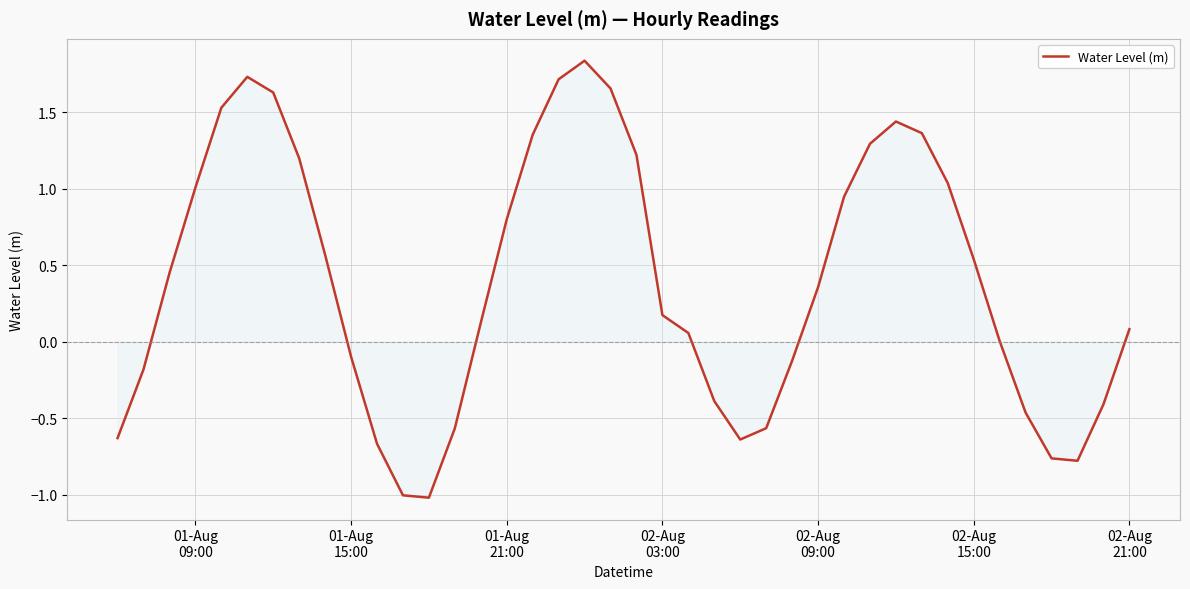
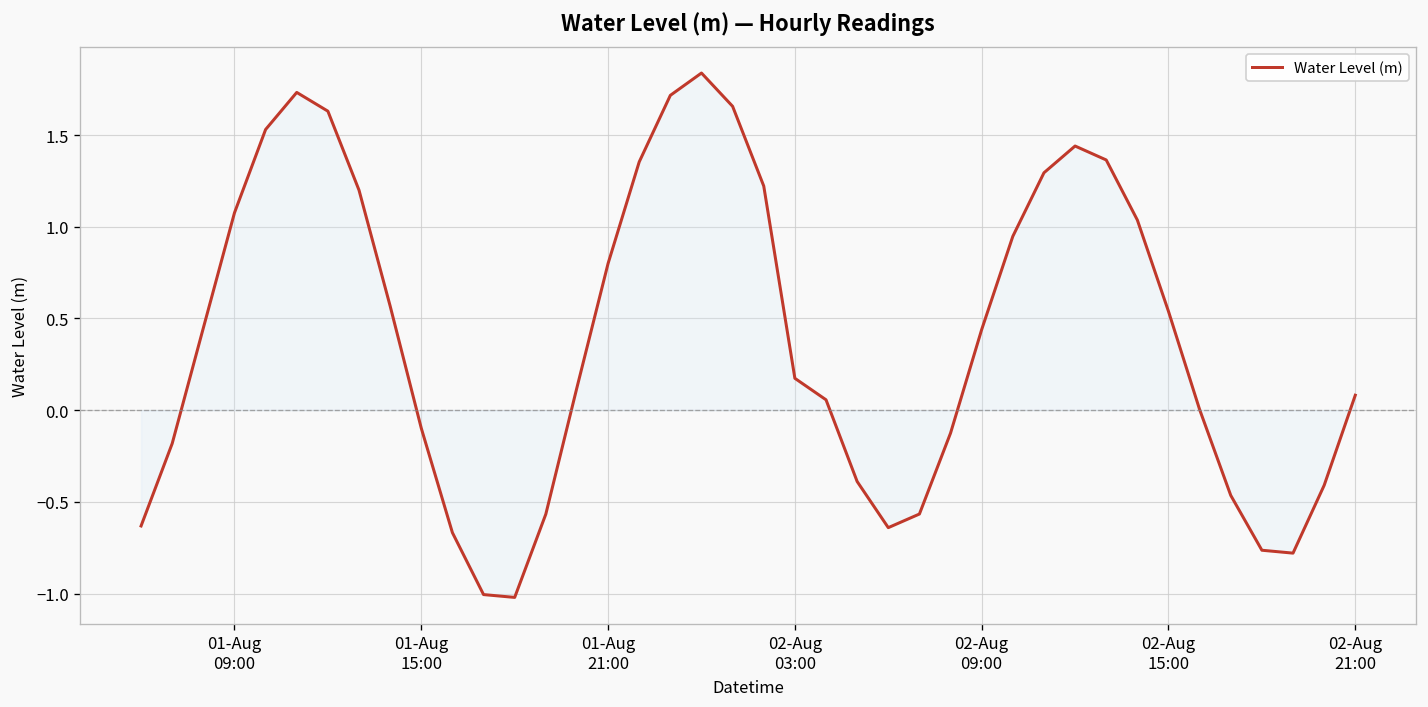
Water Level (m), 01-Aug 09:00: 1.01 -> 1.08
Water Level (m), 02-Aug 09:00: 0.36 -> 0.44
